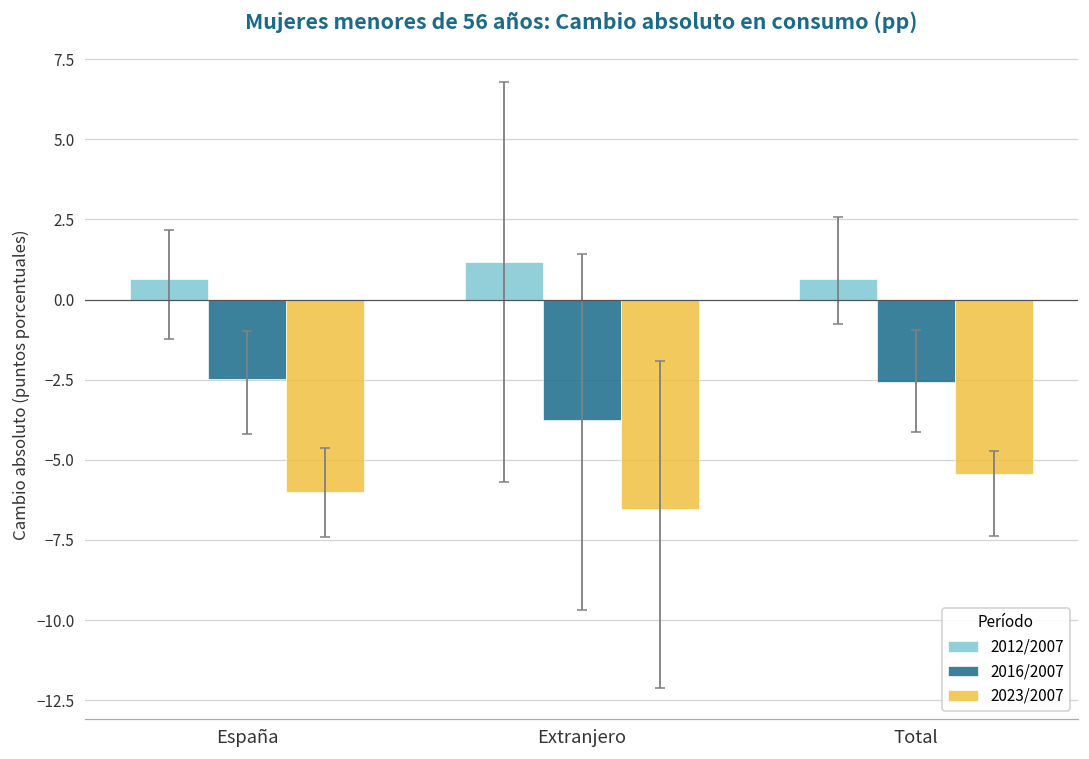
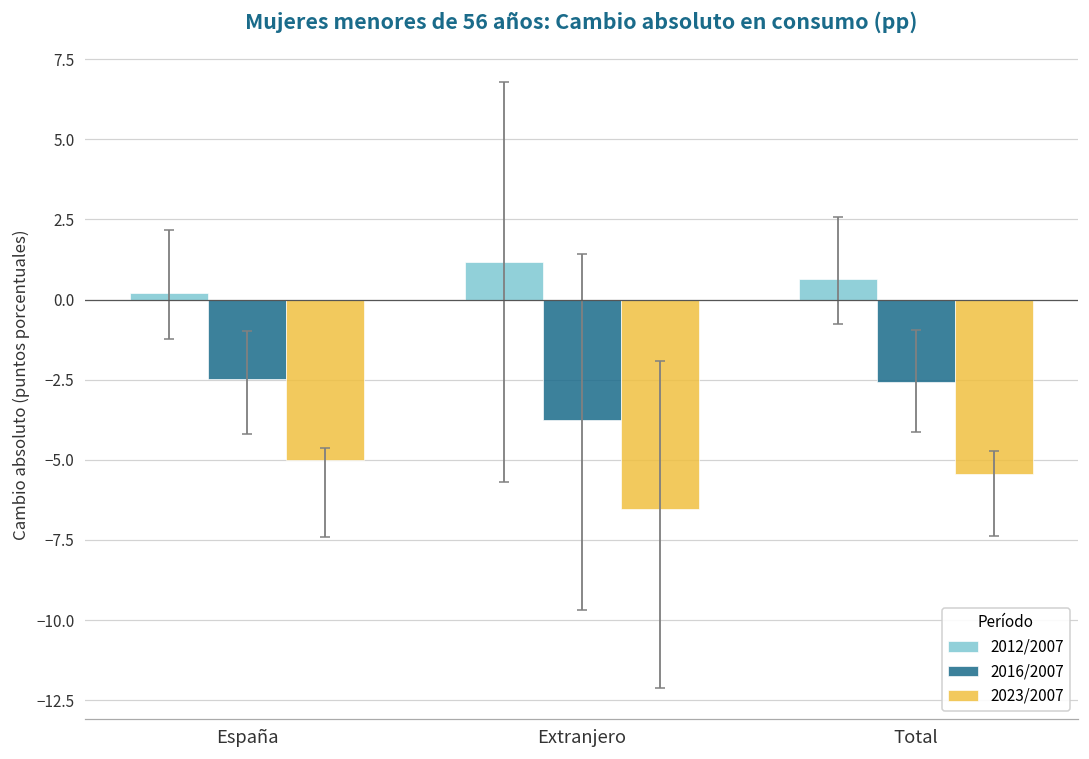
2012/2007, España: 0.6 -> 0.2
2023/2007, España: -6.0 -> -5.0
